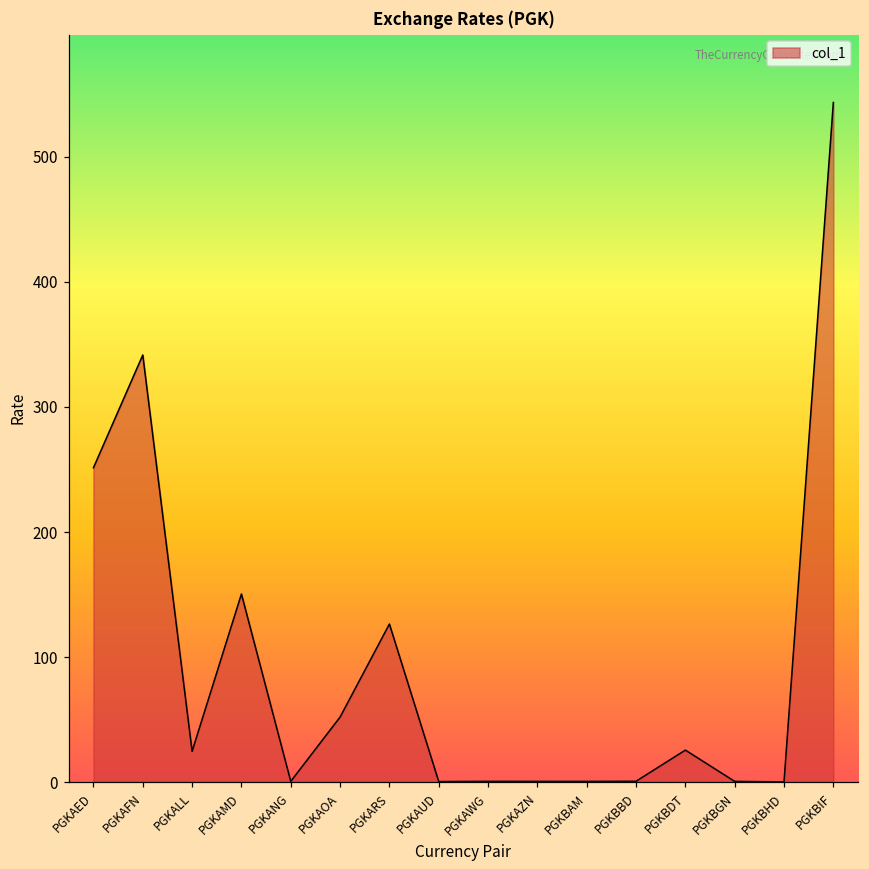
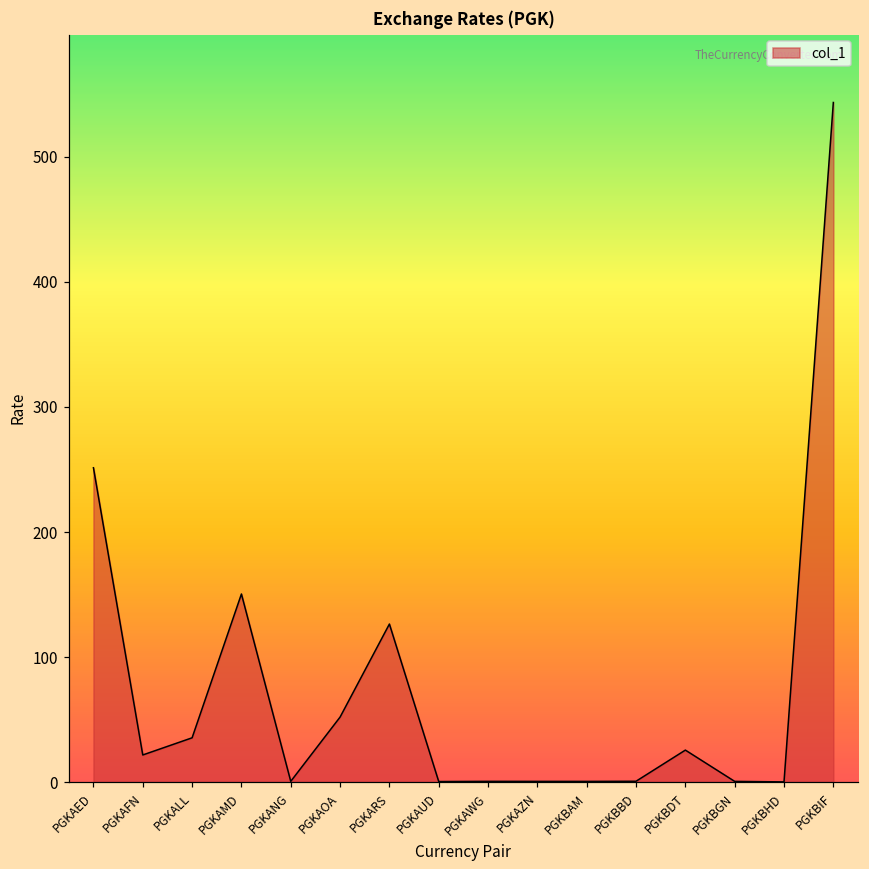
PGKAFN: 342 -> 22
PGKALL: 25 -> 35
